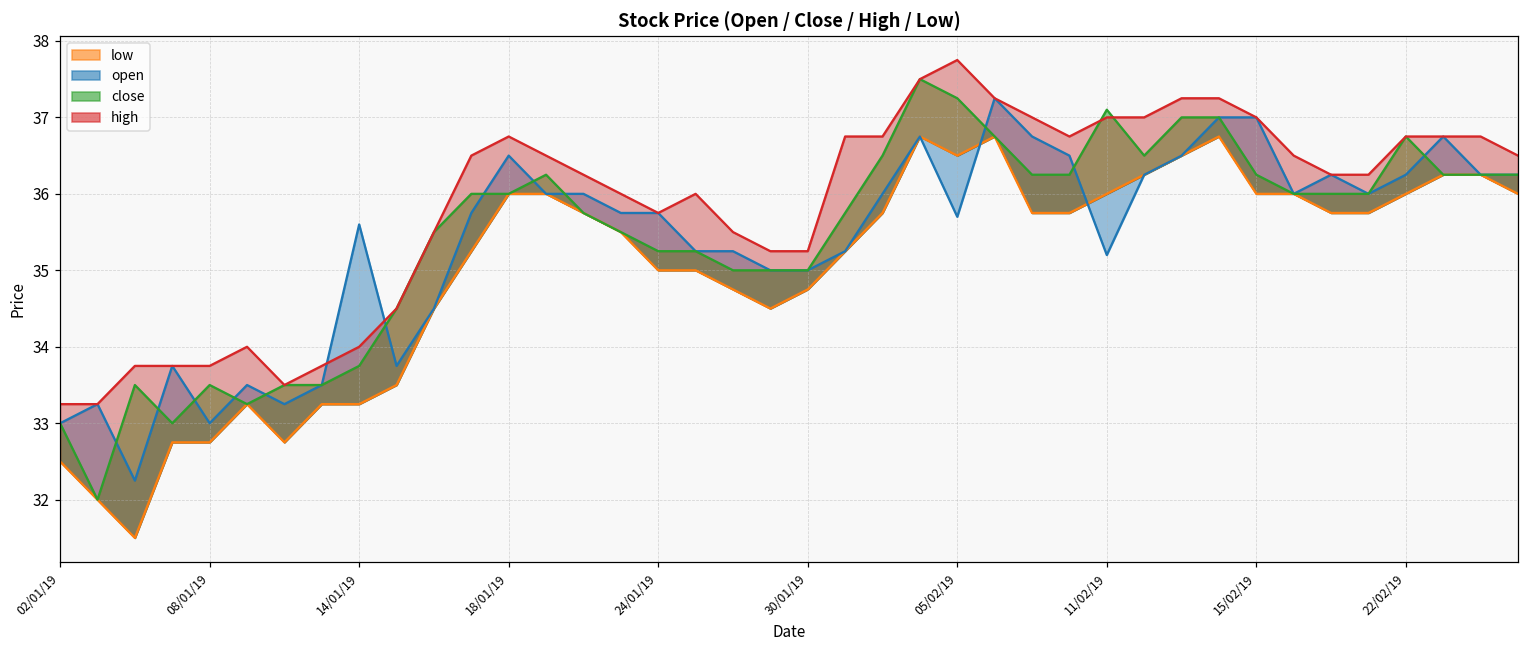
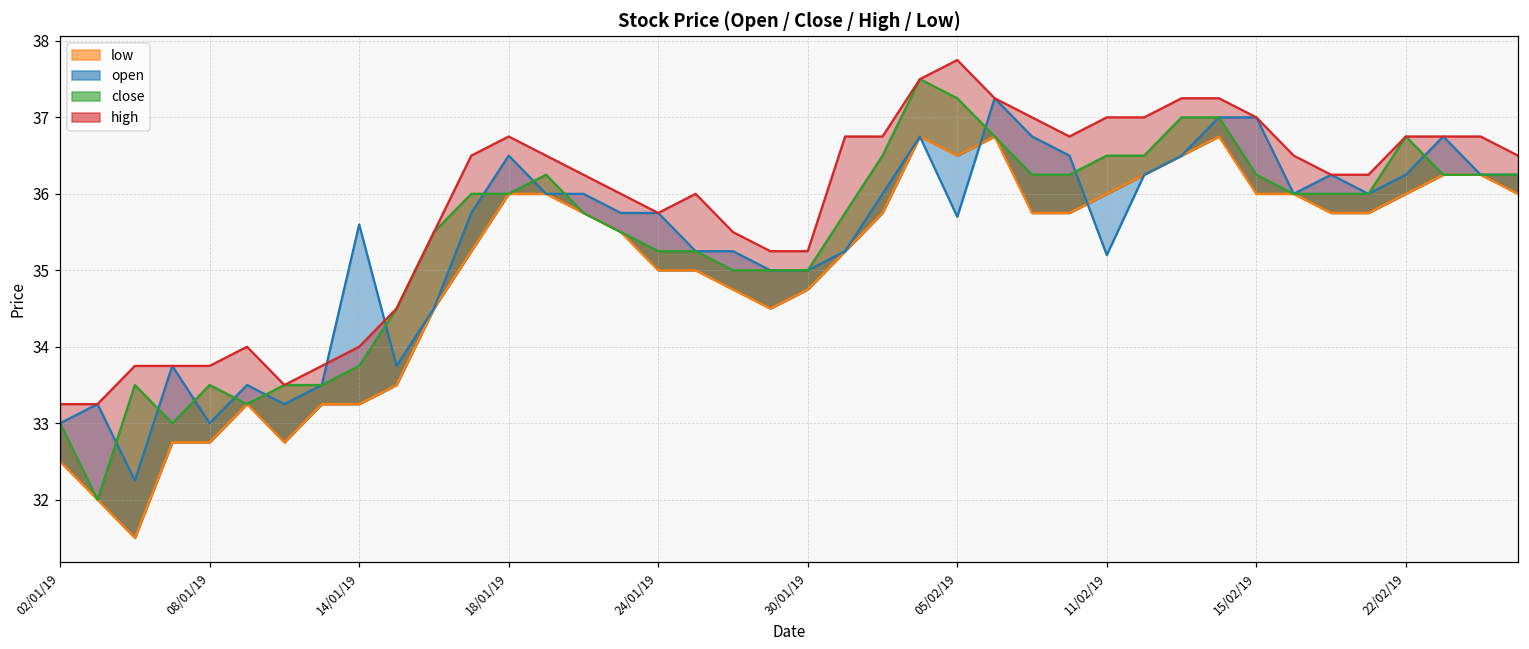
close, 11/02/19: 37.1 -> 36.5
